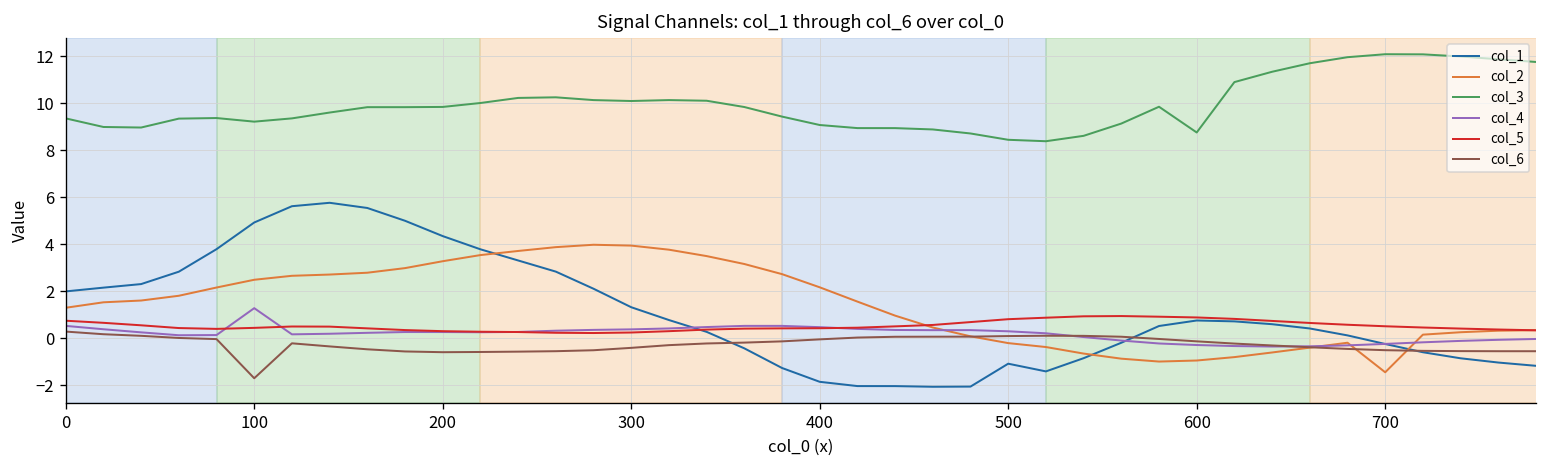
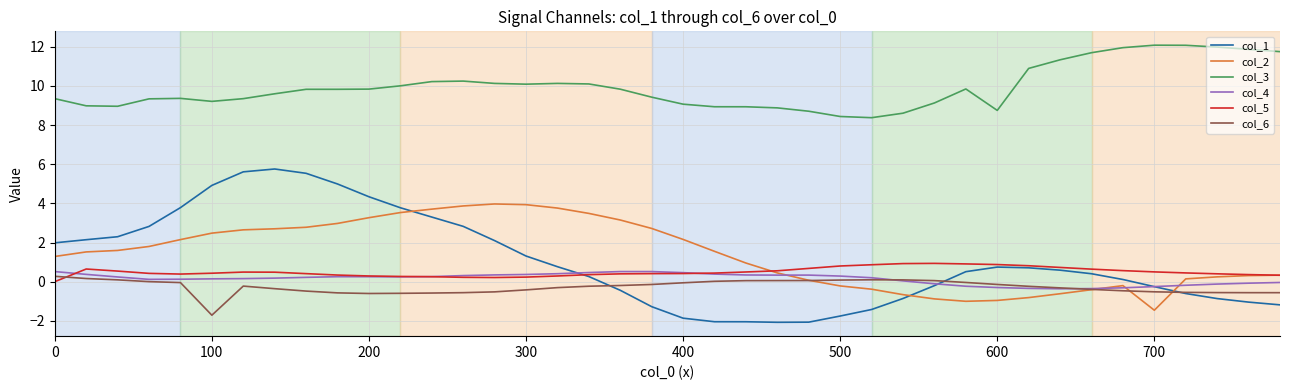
col_5, 0: 0.7 -> 0.0
col_4, 100: 1.3 -> 0.1
col_1, 500: -1.1 -> -1.8
